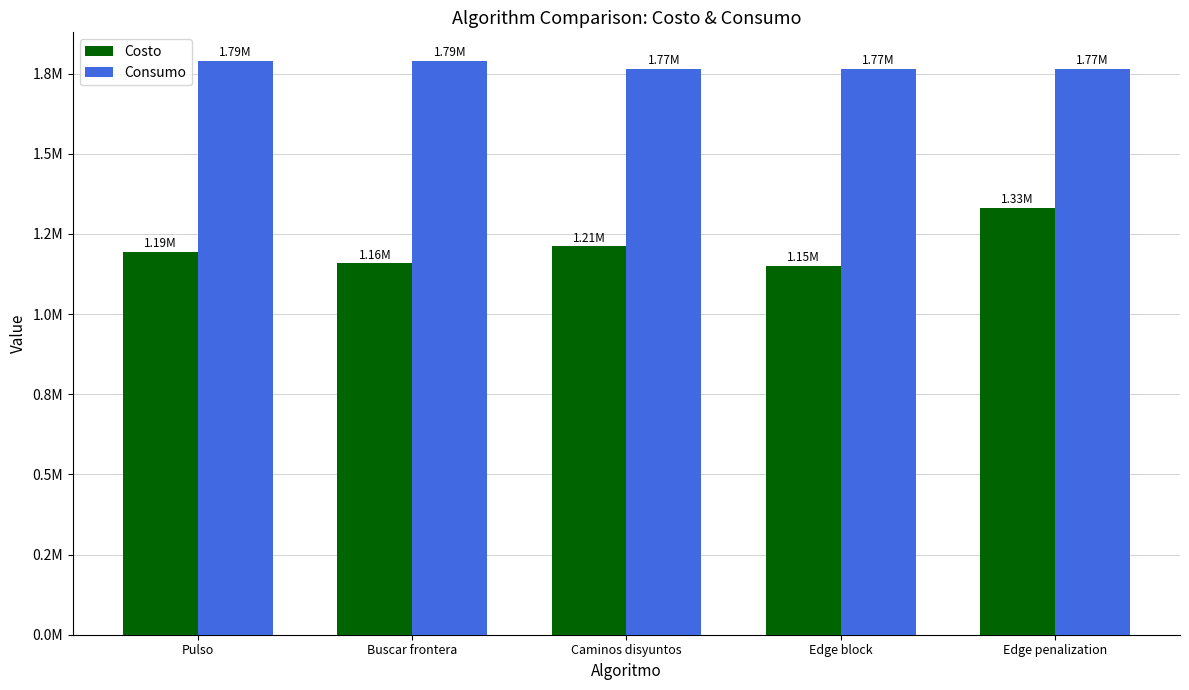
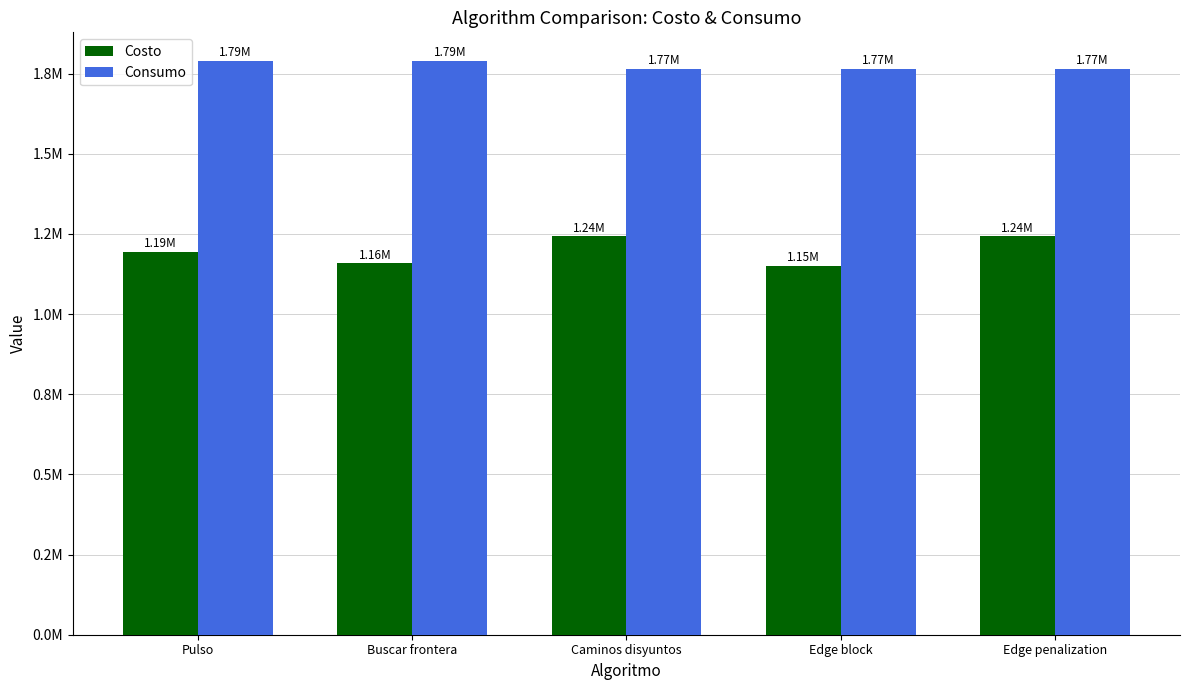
Costo, Caminos disyuntos: 1.21M -> 1.24M
Costo, Edge penalization: 1.33M -> 1.24M
